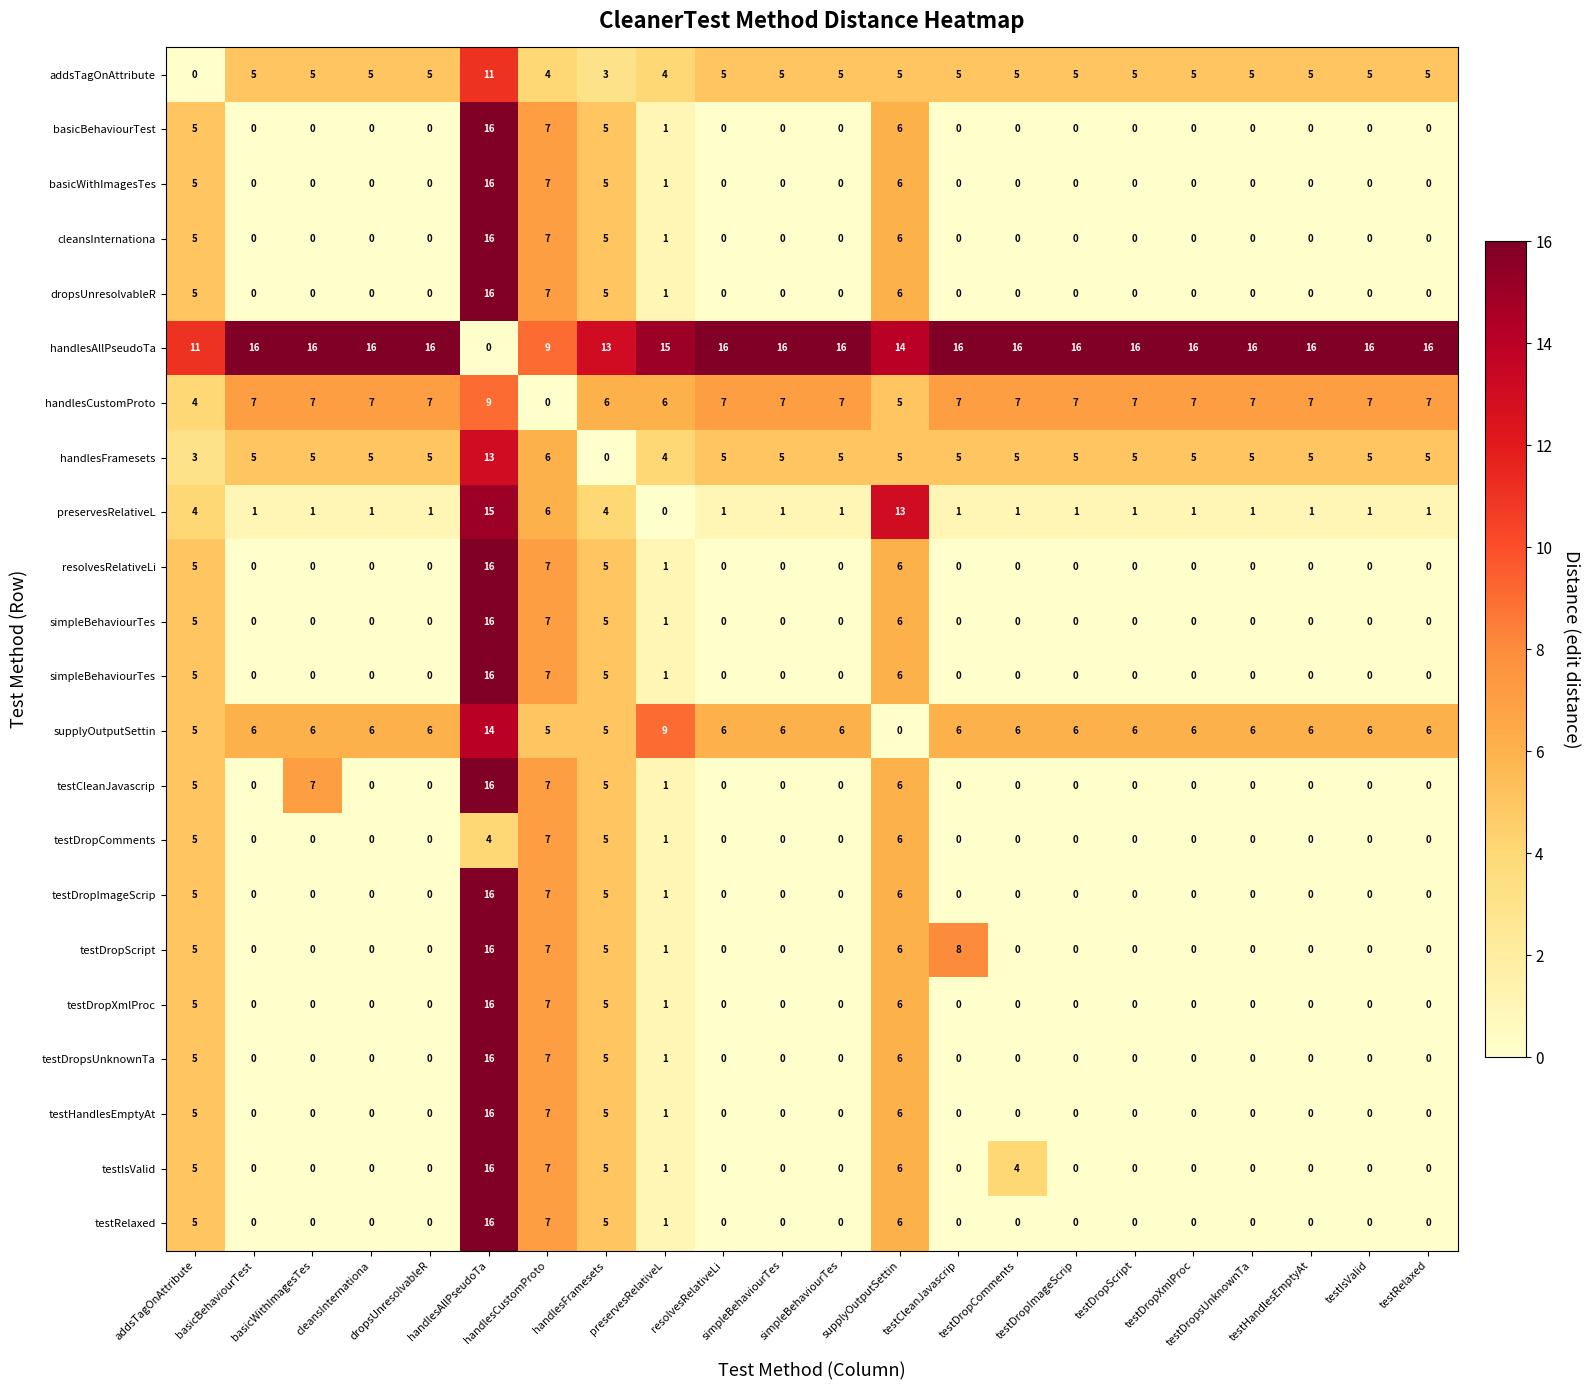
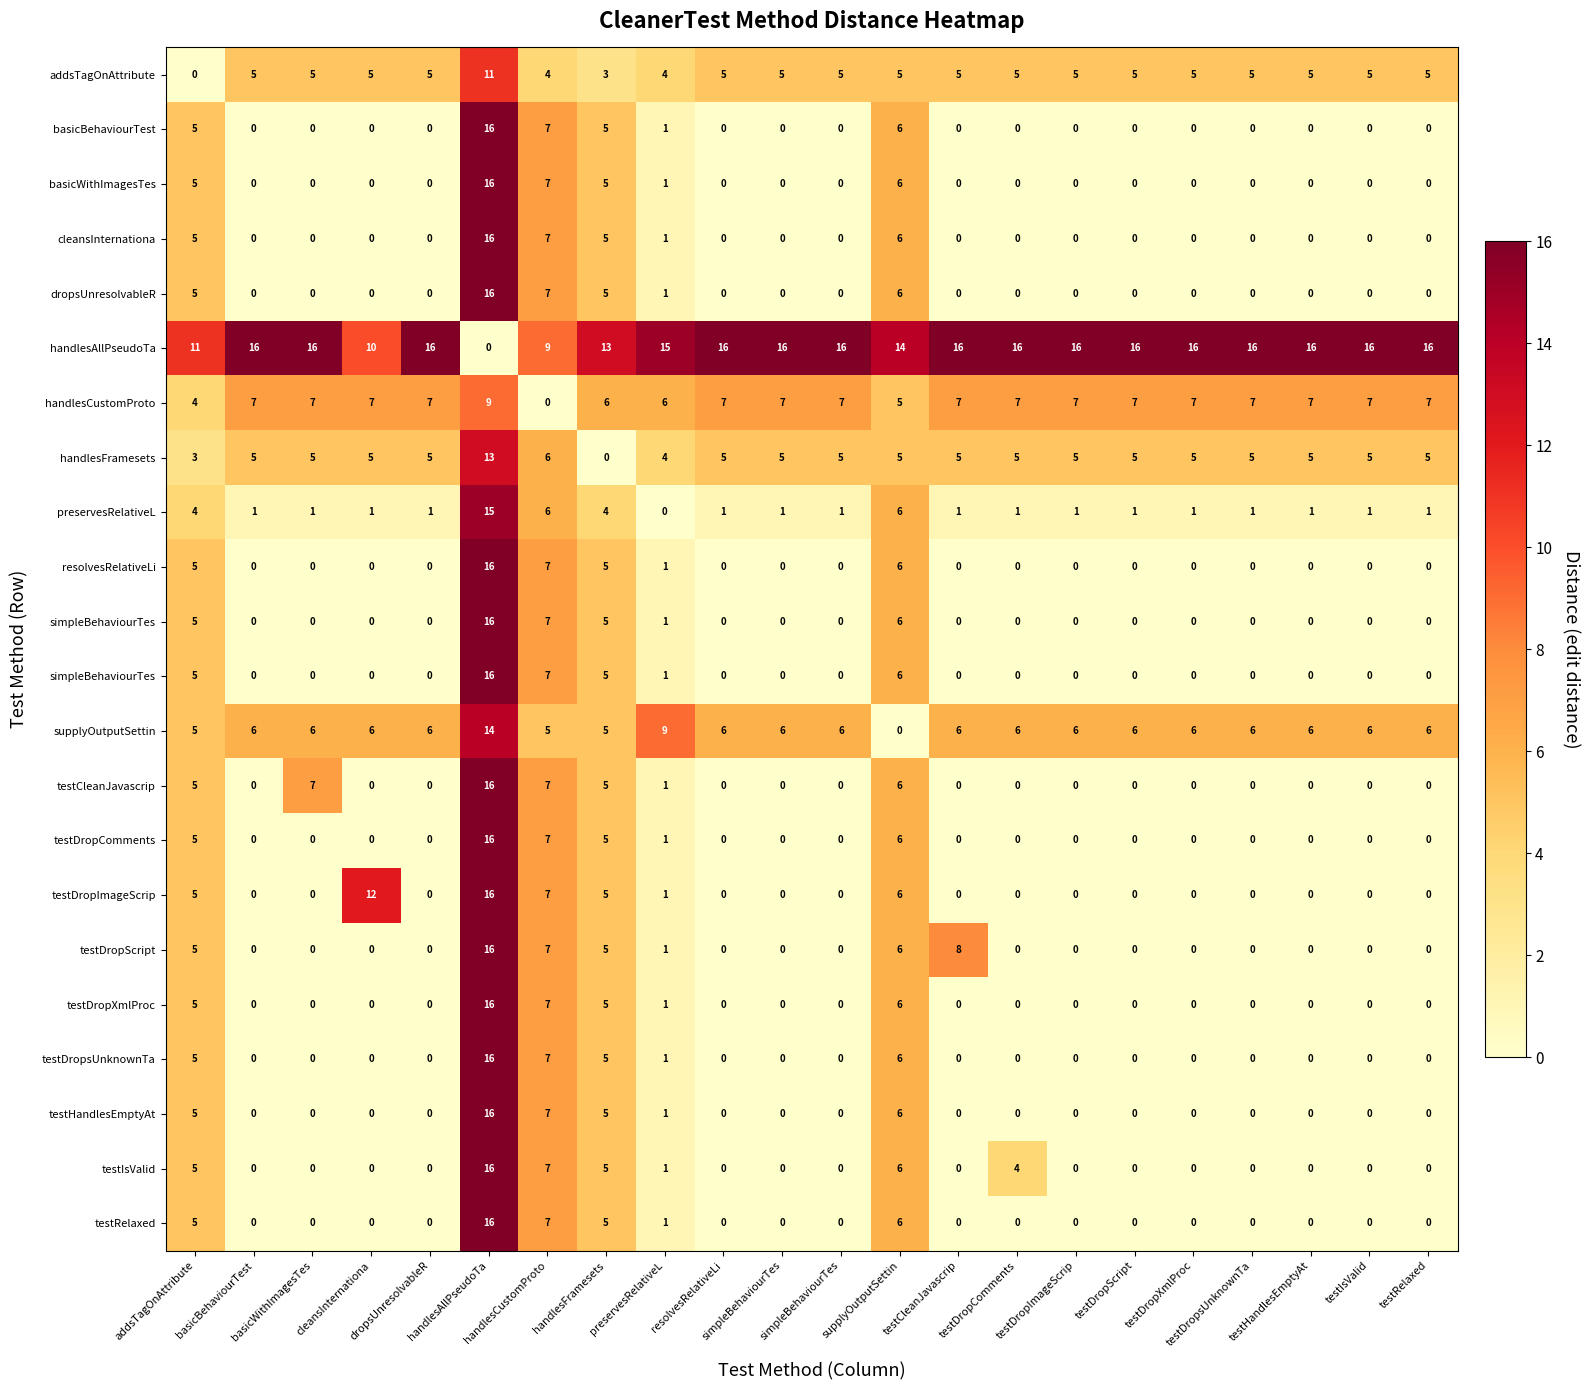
handlesAllPseudoTa, cleansInternationa: 16 -> 10
preservesRelativeL, supplyOutputSettin: 13 -> 6
testDropComments, handlesAllPseudoTa: 4 -> 16
testDropImageScrip, cleansInternationa: 0 -> 12
